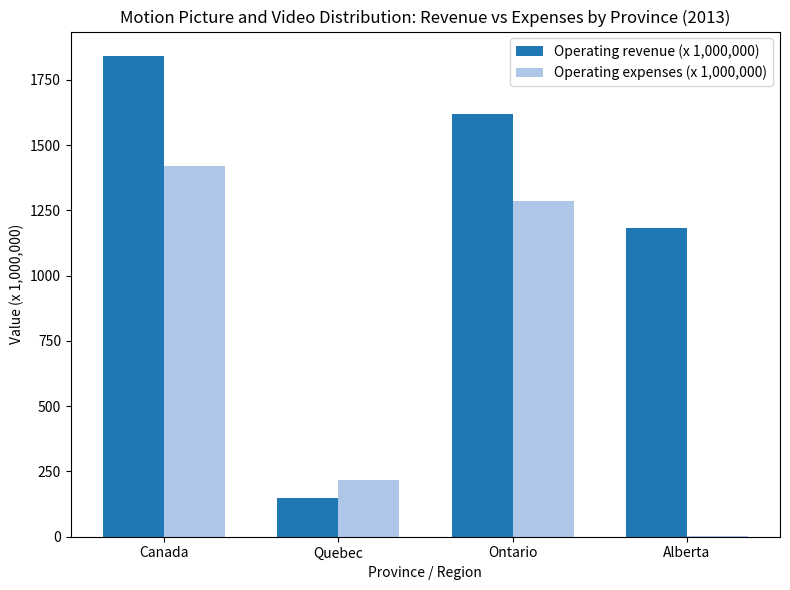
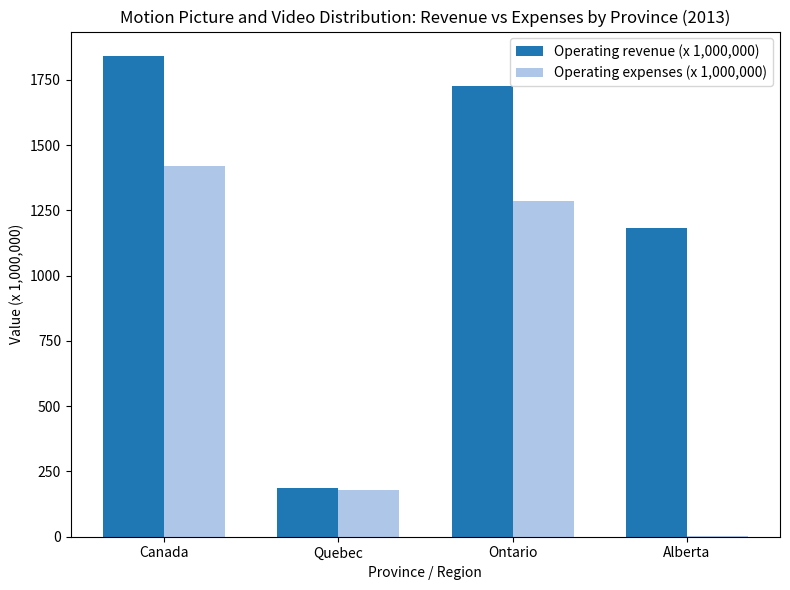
Operating revenue (x 1,000,000), Quebec: 150 -> 190
Operating expenses (x 1,000,000), Quebec: 220 -> 180
Operating revenue (x 1,000,000), Ontario: 1620 -> 1730
